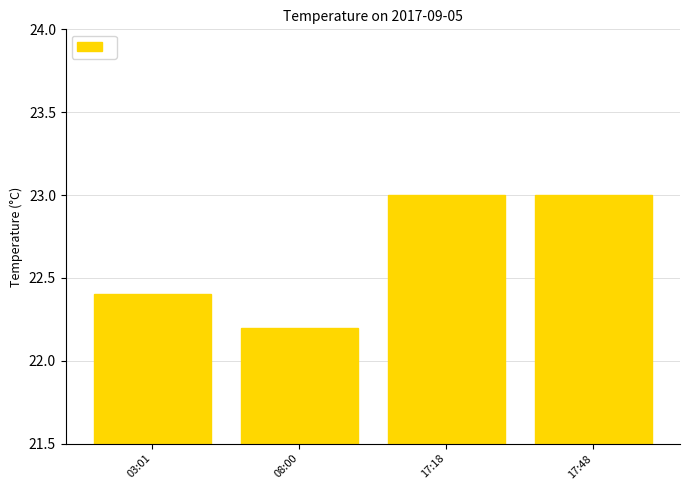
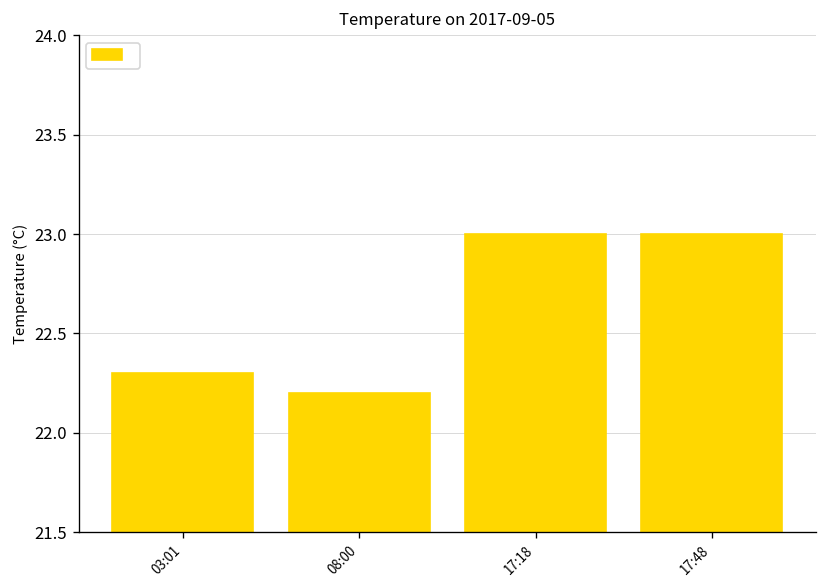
03:01: 22.4 -> 22.3
